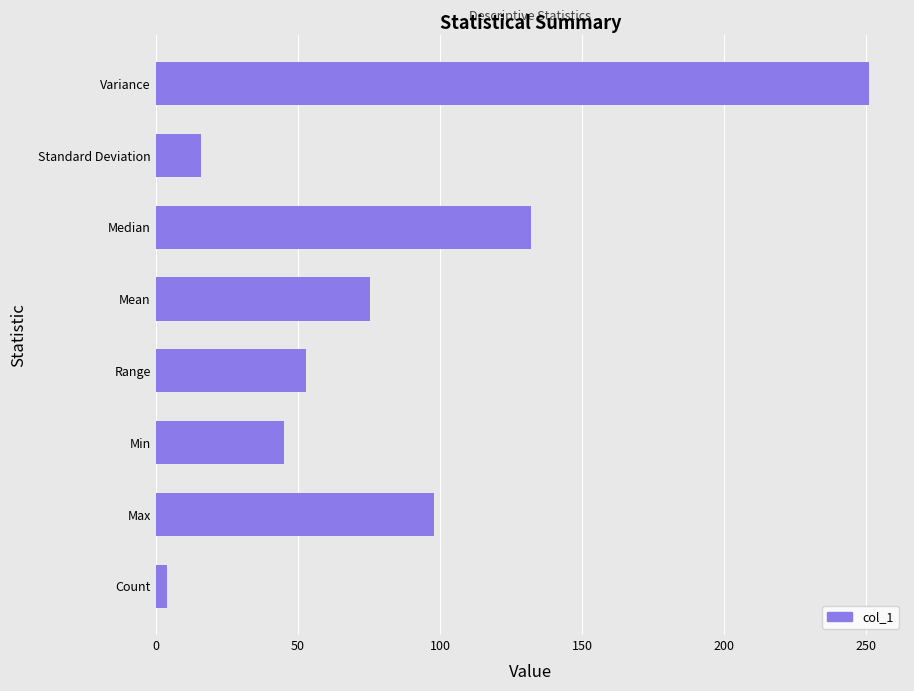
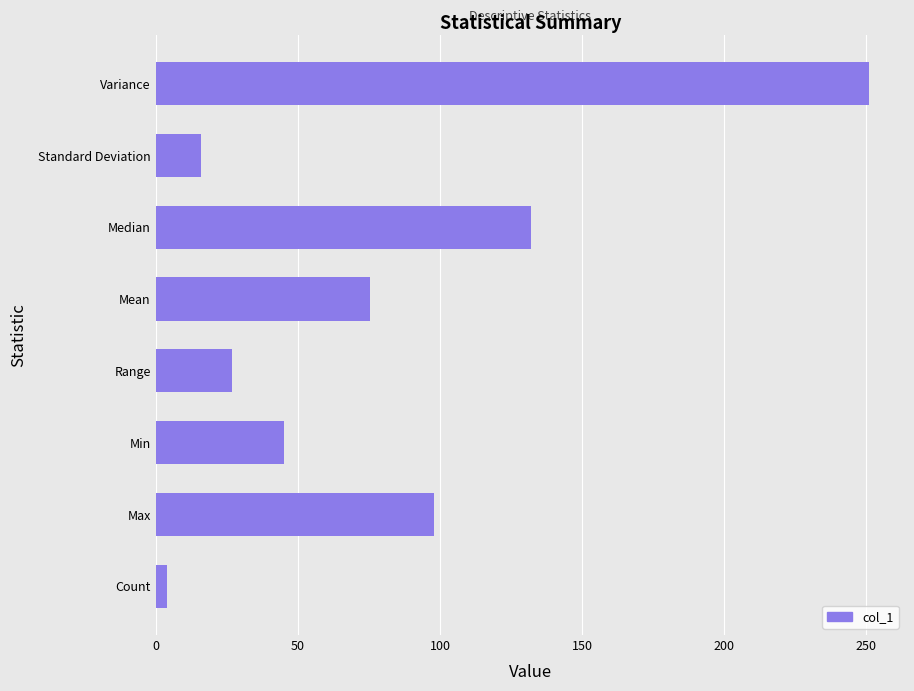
Range: 53 -> 27
